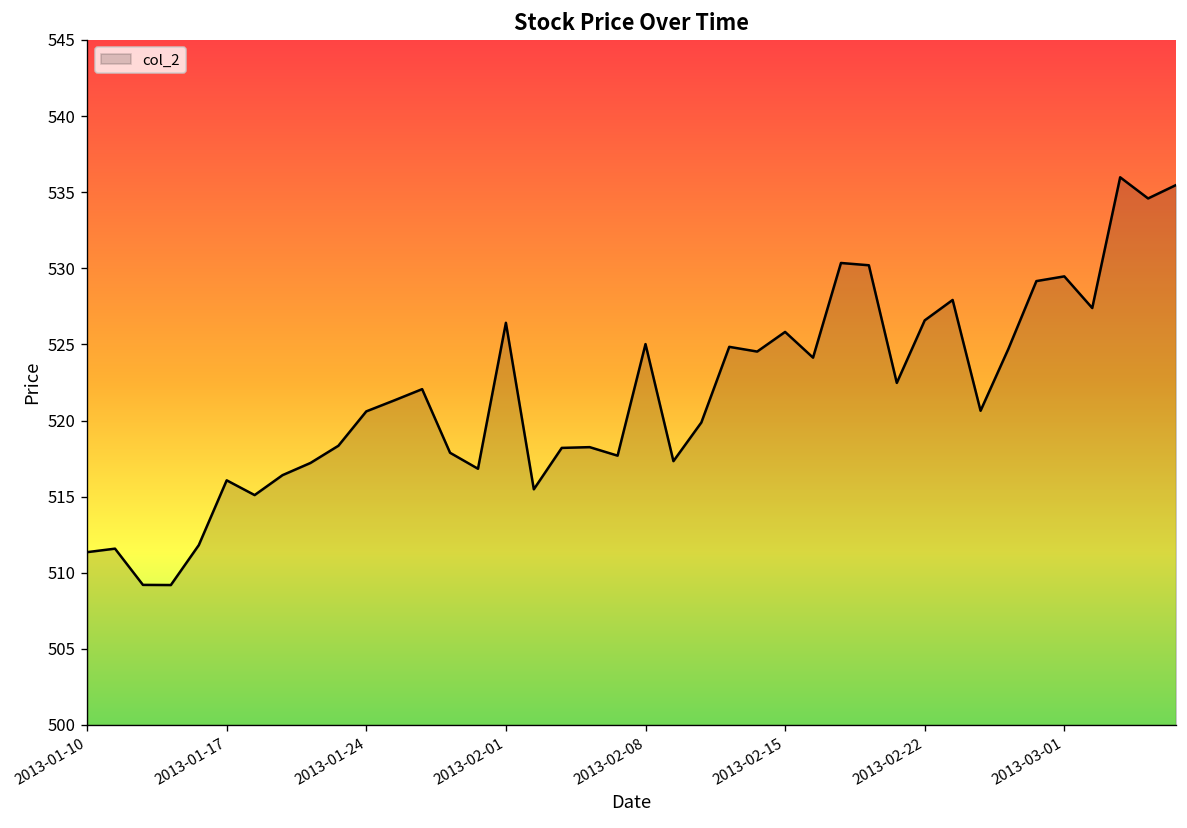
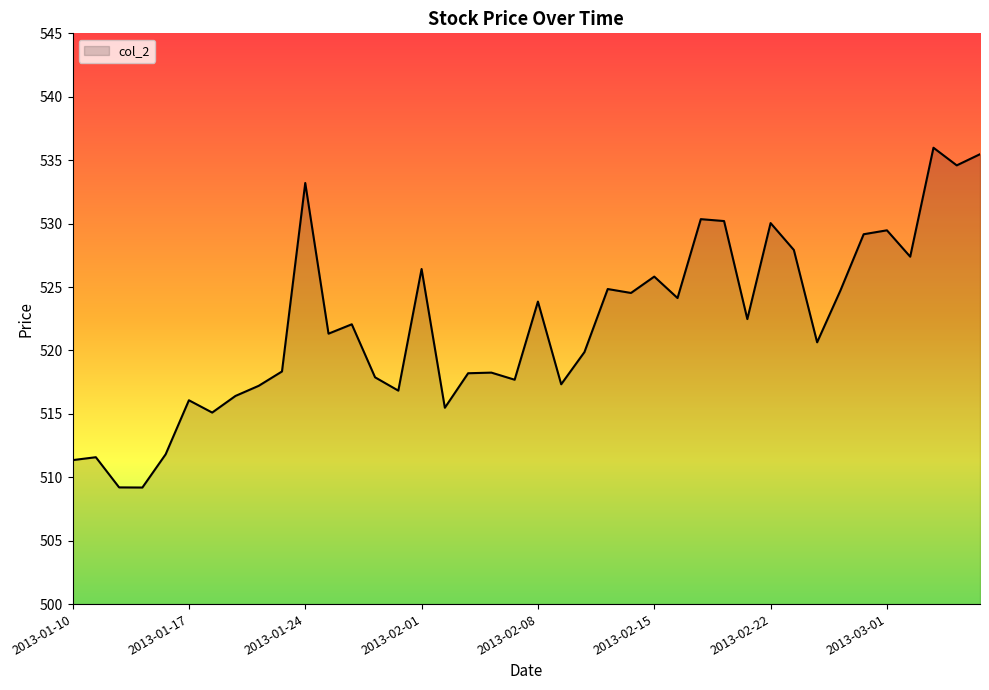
2013-01-24: 520.6 -> 533.2
2013-02-08: 525.0 -> 523.9
2013-02-22: 526.6 -> 530.0
